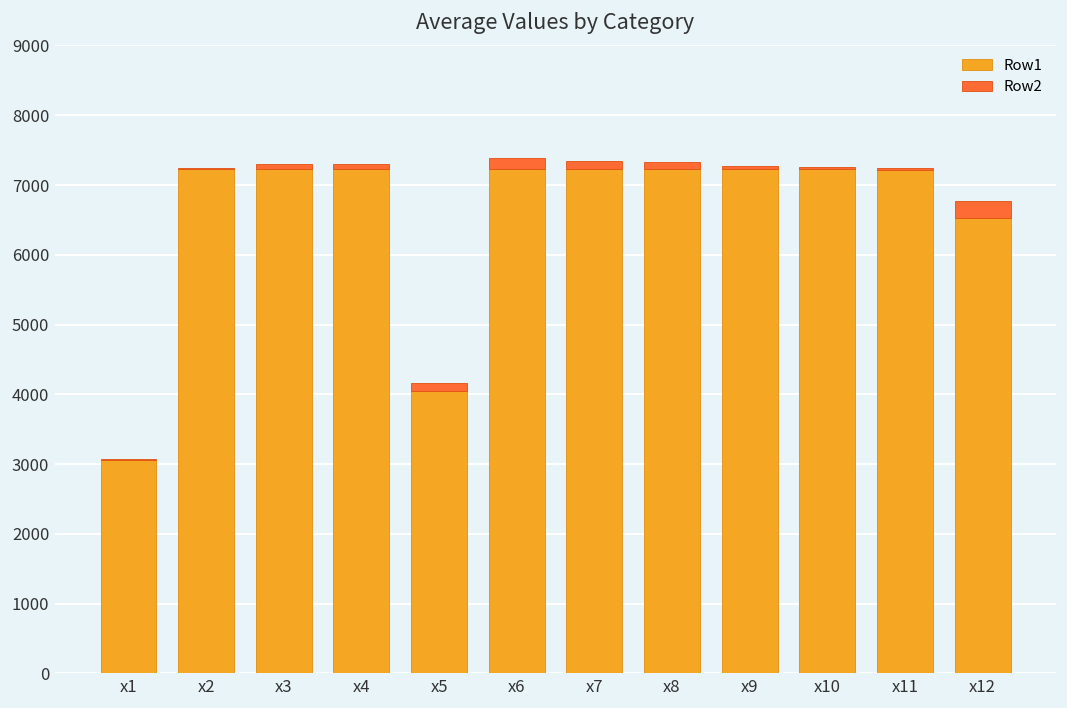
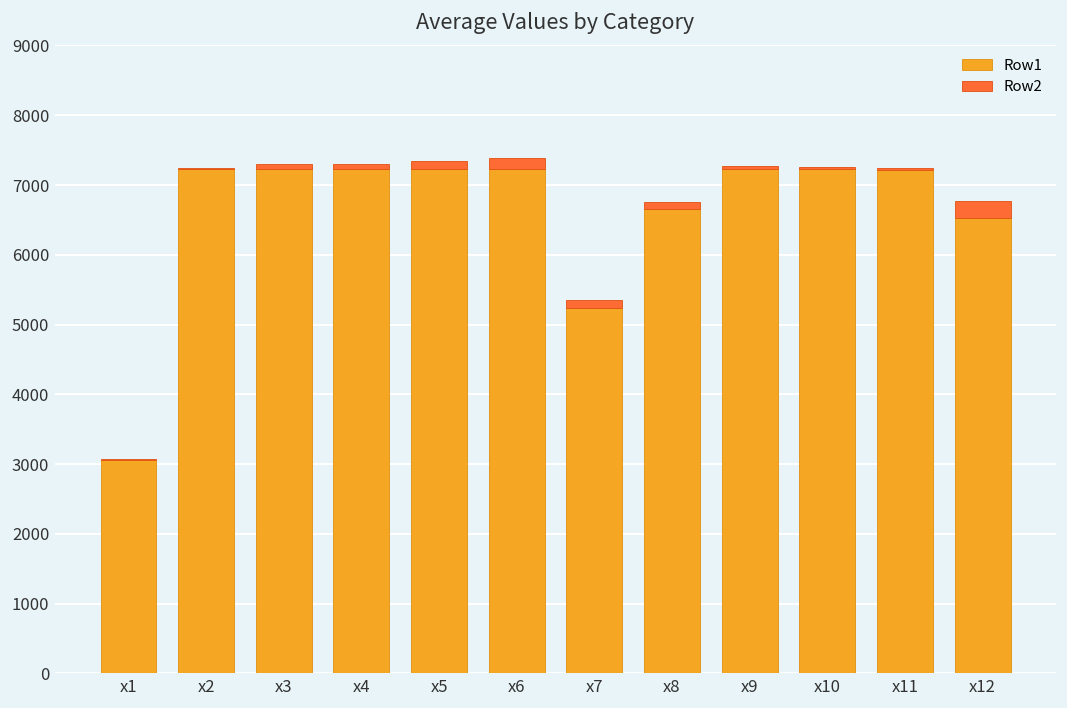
Row1, x5: 4000 -> 7200
Row1, x7: 7200 -> 5200
Row1, x8: 7200 -> 6700
